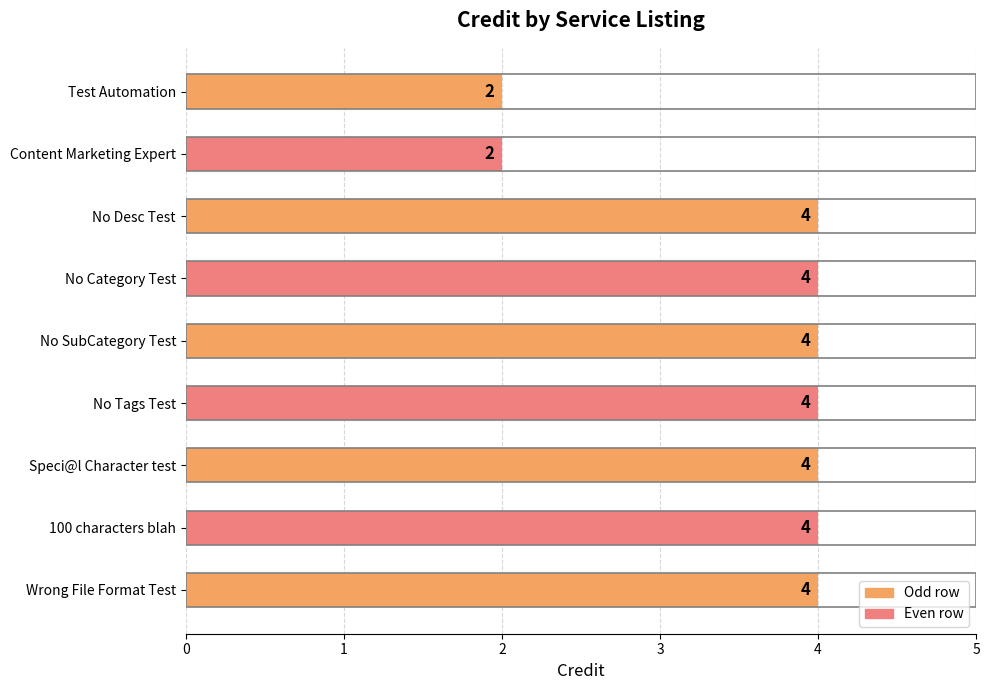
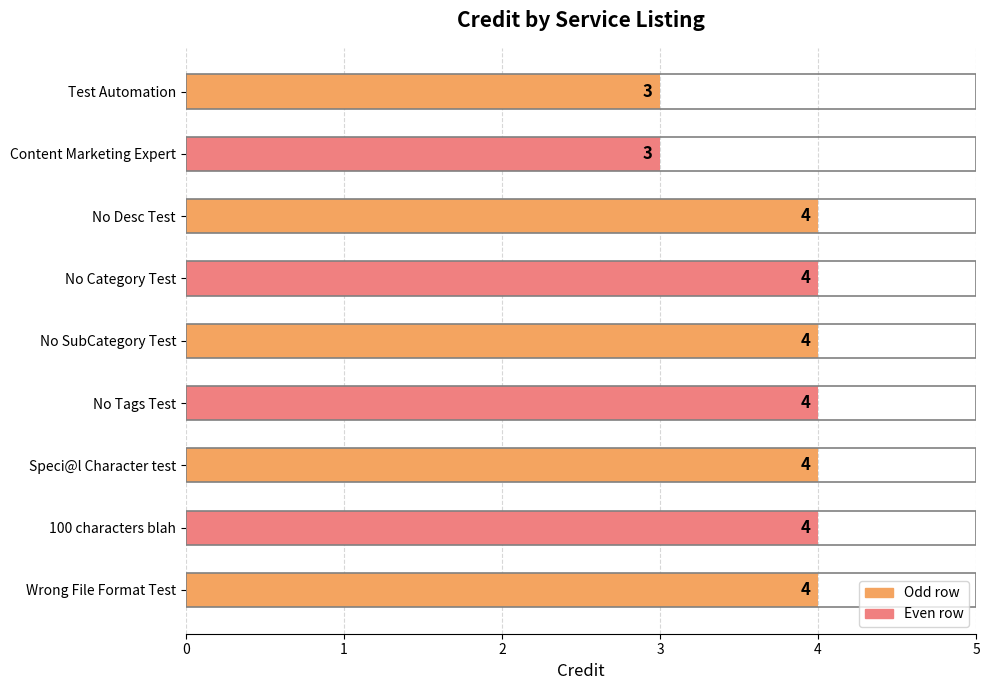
Test Automation: 2 -> 3
Content Marketing Expert: 2 -> 3
